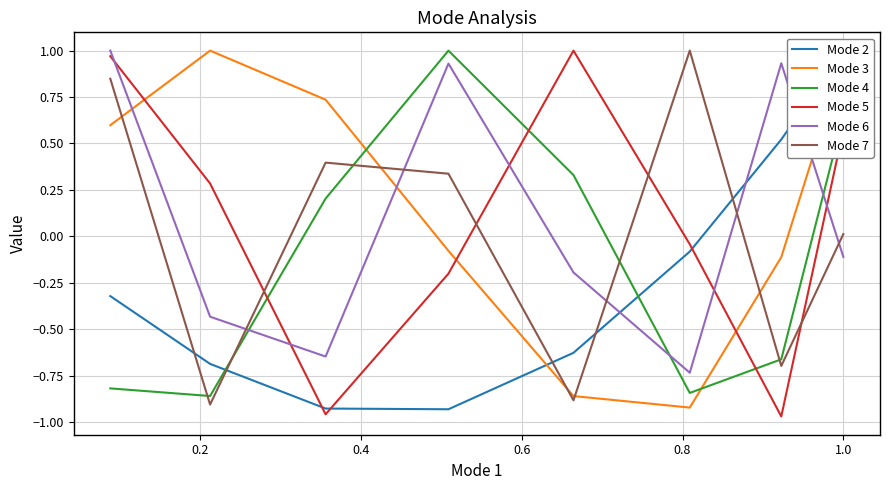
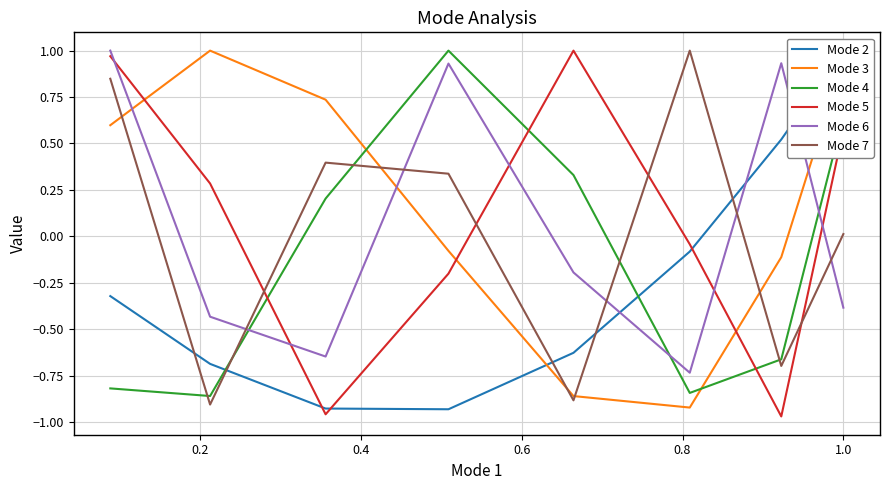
Mode 6, 1.0: -0.11 -> -0.38
